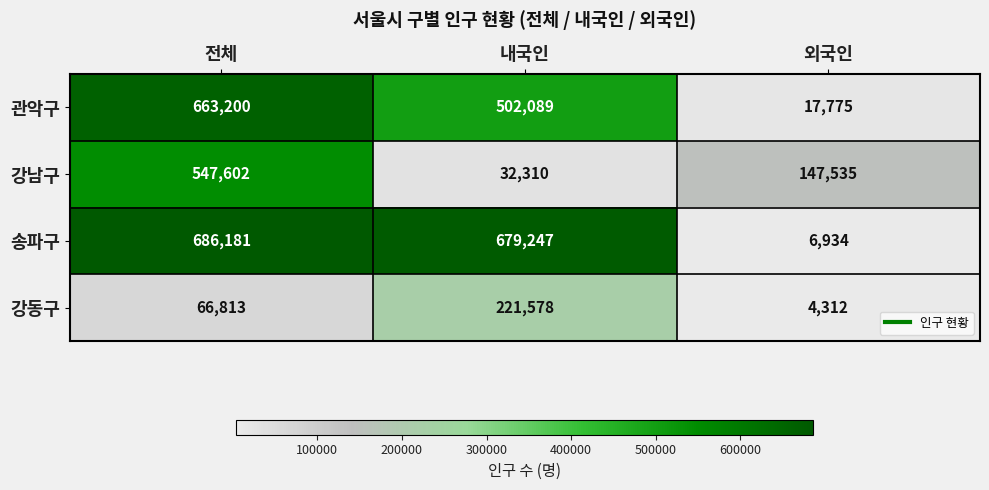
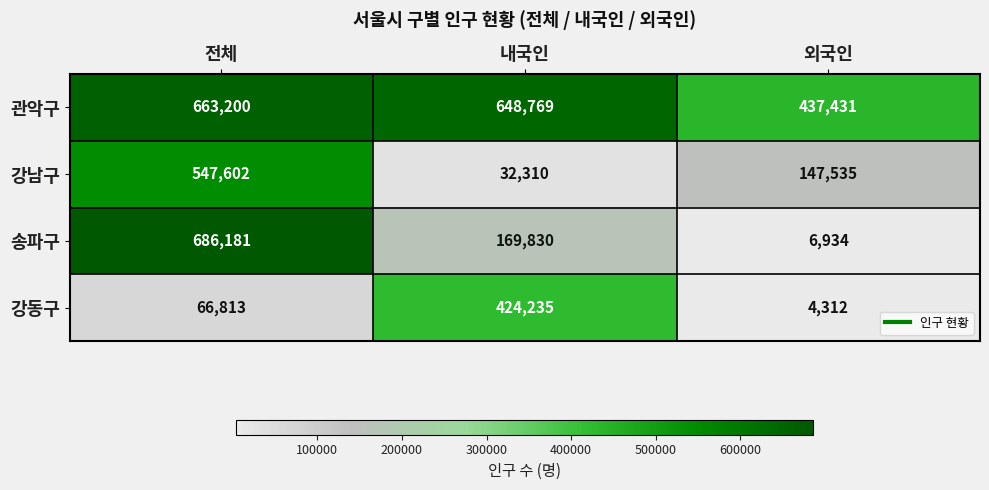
관악구, 내국인: 502,089 -> 648,769
관악구, 외국인: 17,775 -> 437,431
송파구, 내국인: 679,247 -> 169,830
강동구, 내국인: 221,578 -> 424,235
